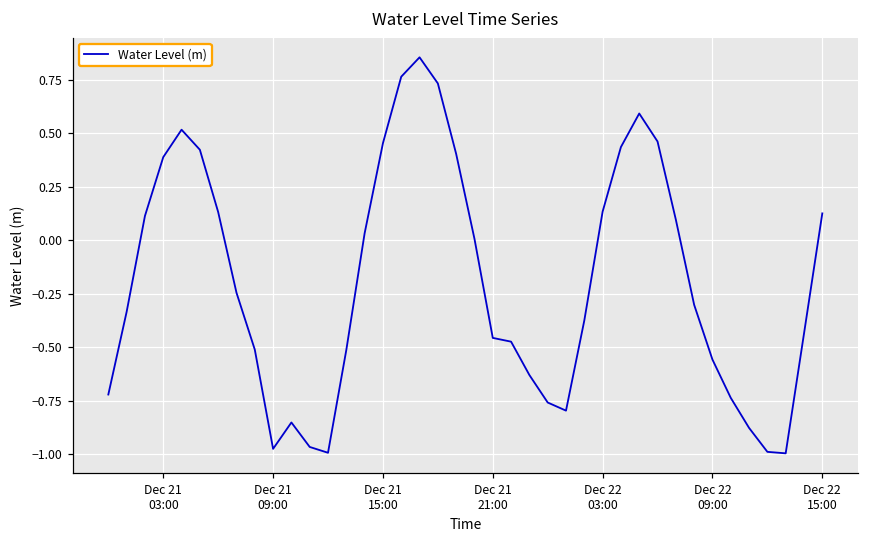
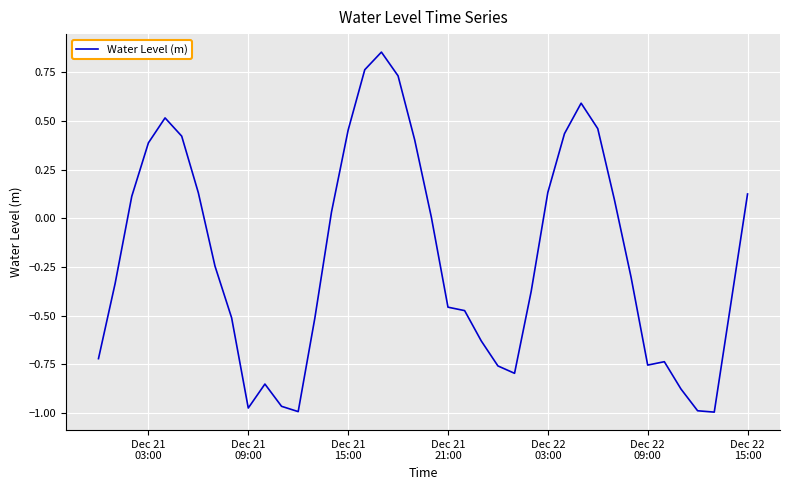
Dec 22 09:00: -0.56 -> -0.75
